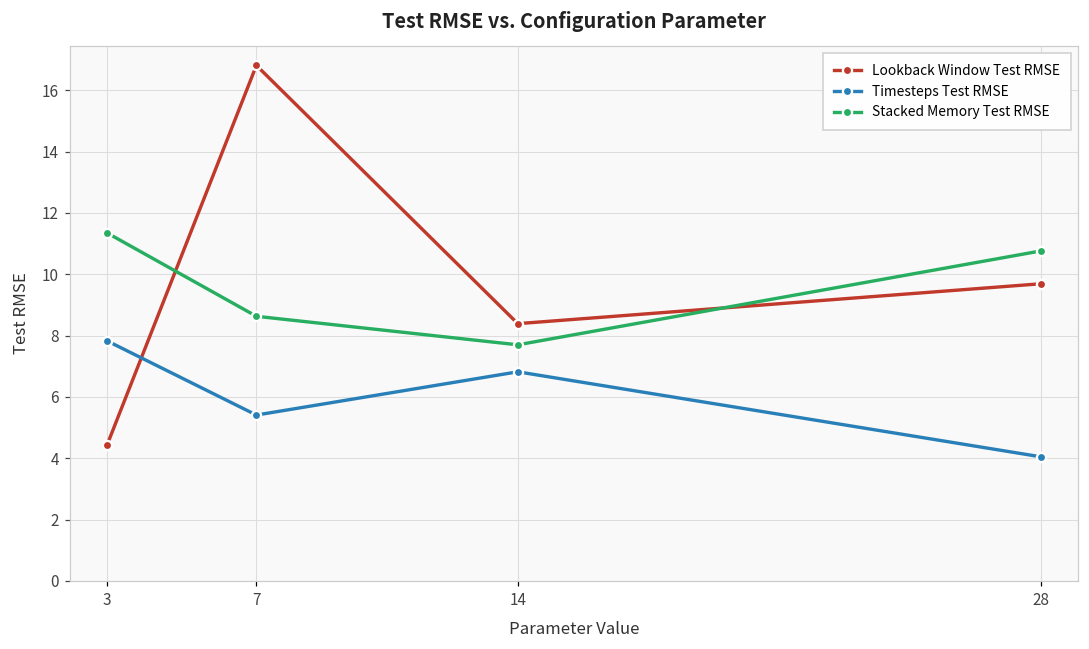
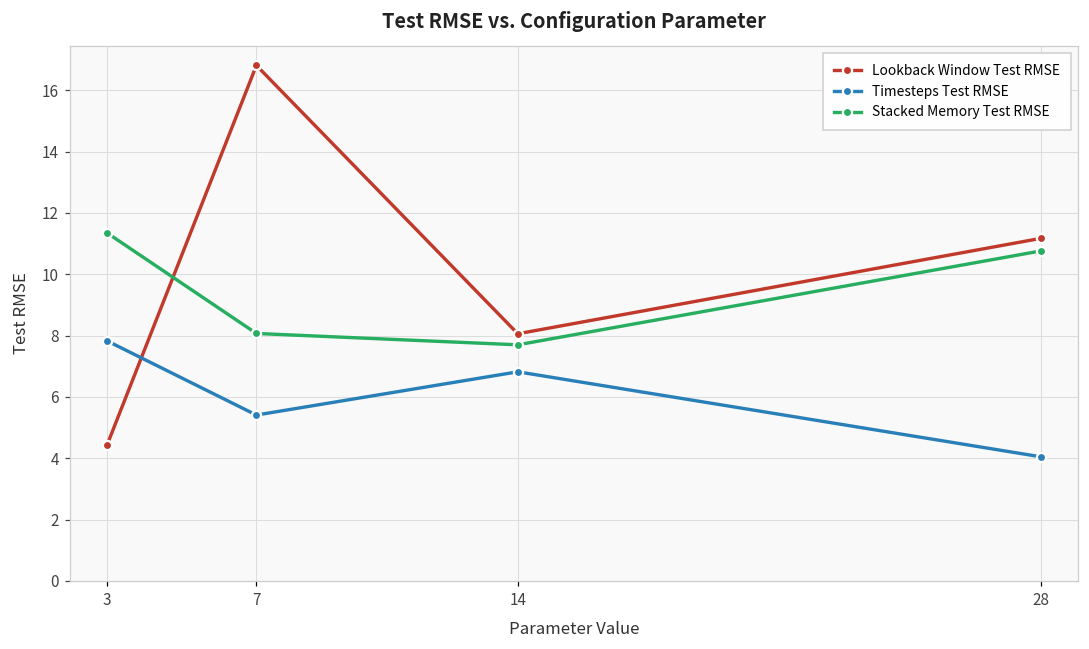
Stacked Memory Test RMSE, 7: 8.6 -> 8.1
Lookback Window Test RMSE, 14: 8.4 -> 8.1
Lookback Window Test RMSE, 28: 9.7 -> 11.2
